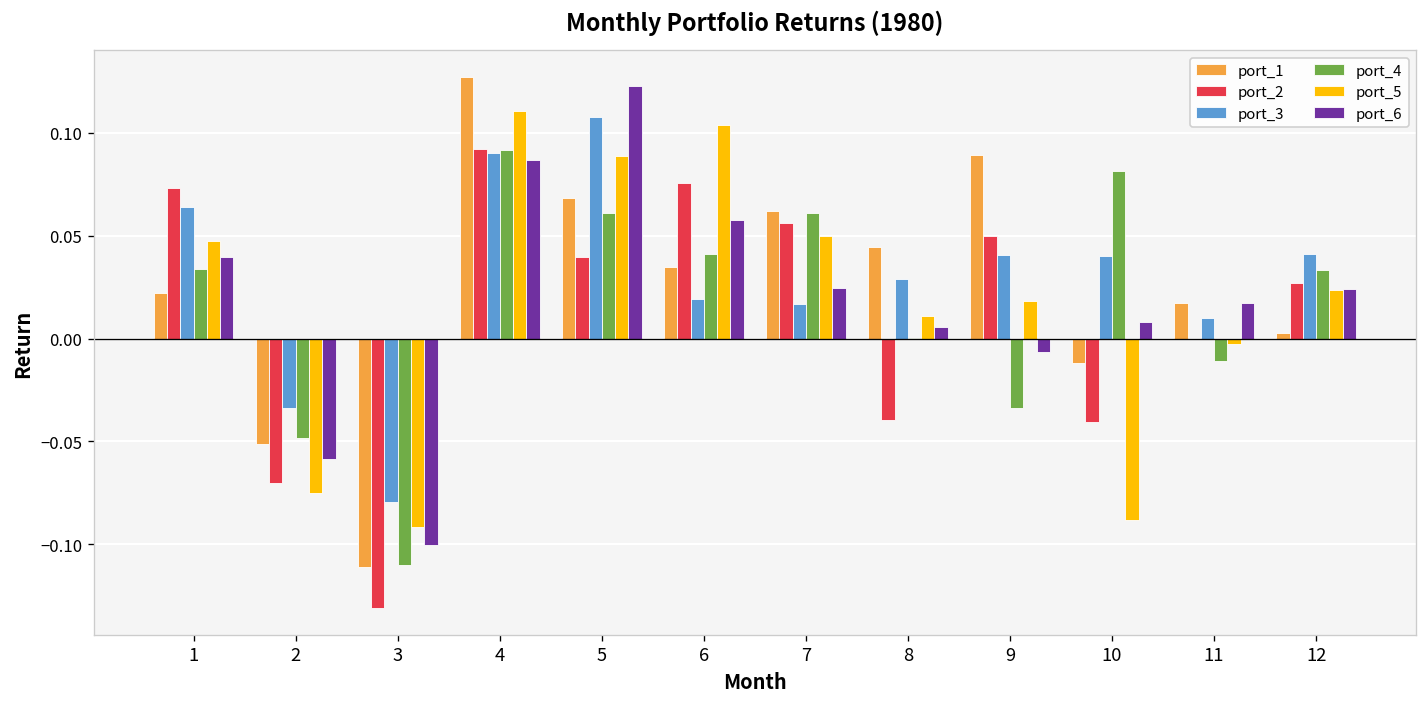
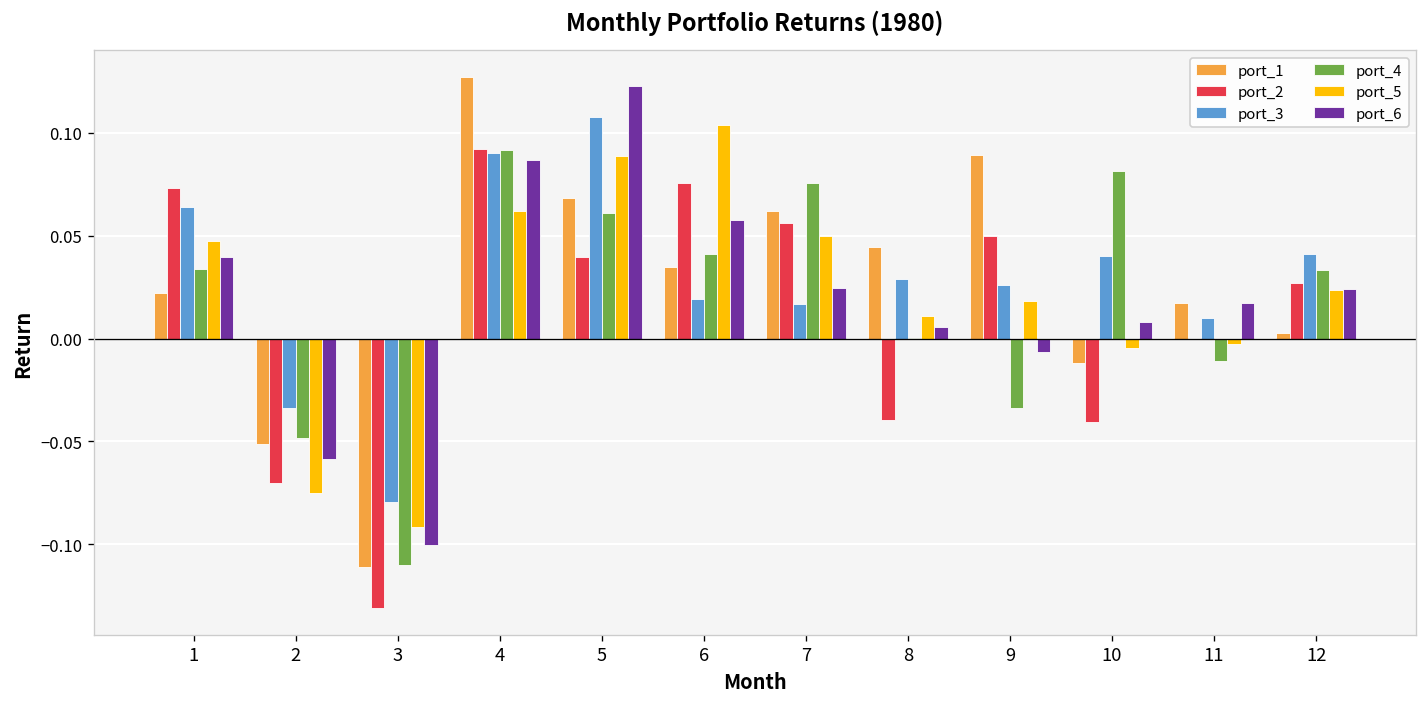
port_5, 4: 0.111 -> 0.062
port_4, 7: 0.061 -> 0.075
port_3, 9: 0.040 -> 0.026
port_5, 10: -0.088 -> -0.004
